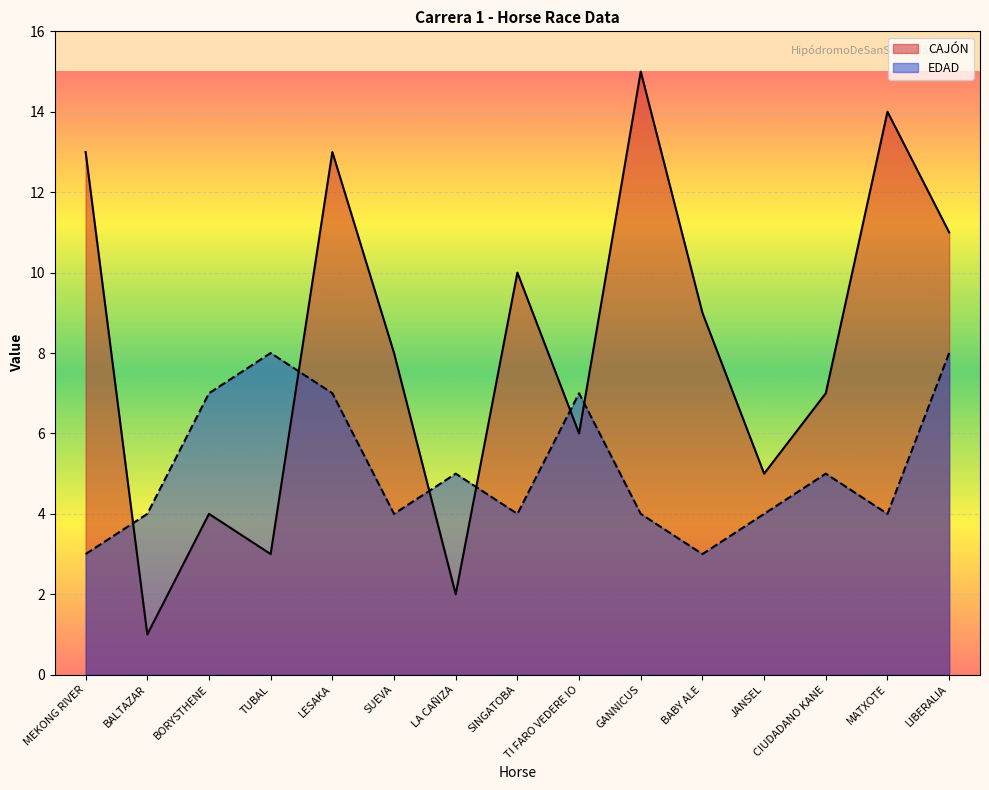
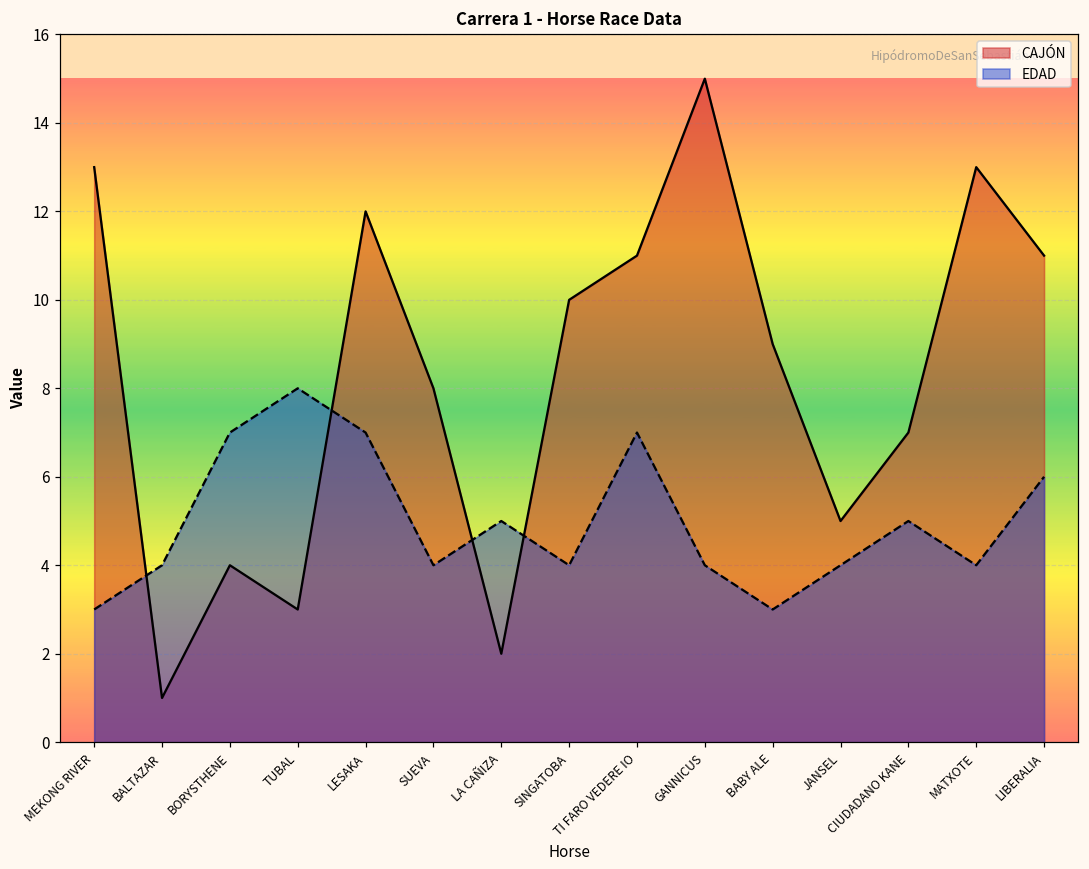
CAJÓN, LESAKA: 13 -> 12
CAJÓN, TI FARO VEDERE IO: 6 -> 11
CAJÓN, MATXOTE: 14 -> 13
EDAD, LIBERALIA: 8 -> 6
